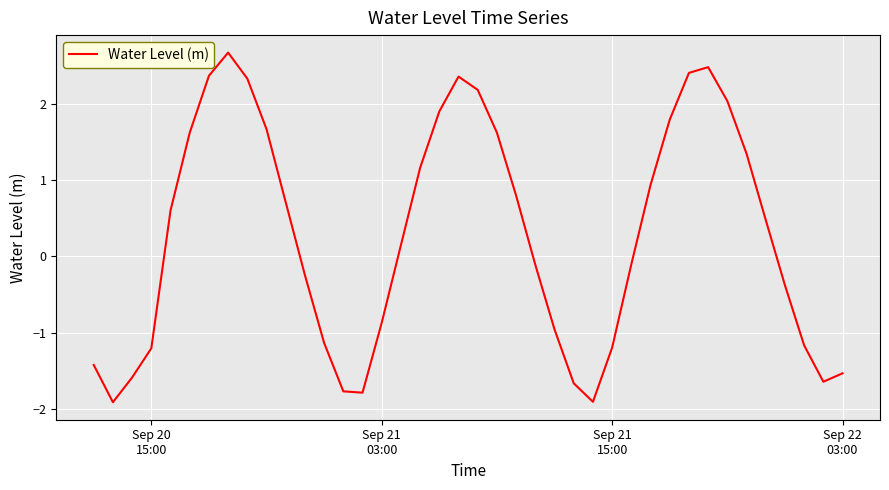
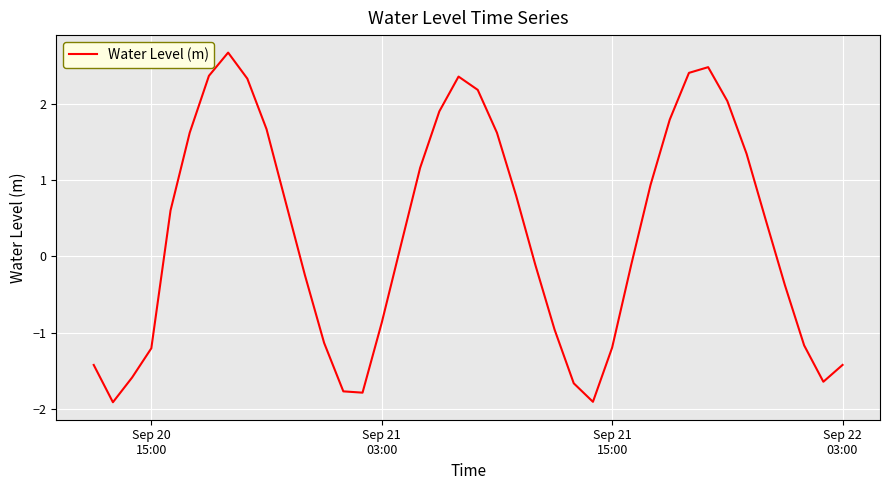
Sep 22 03:00: -1.5 -> -1.4
